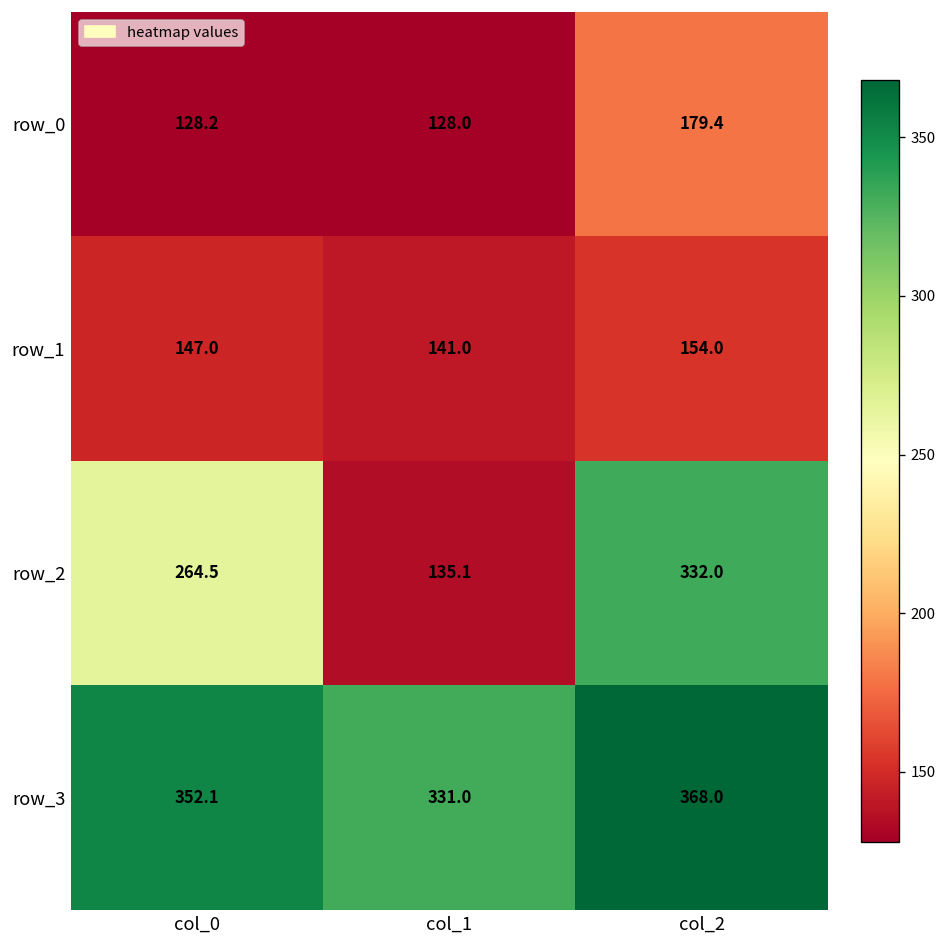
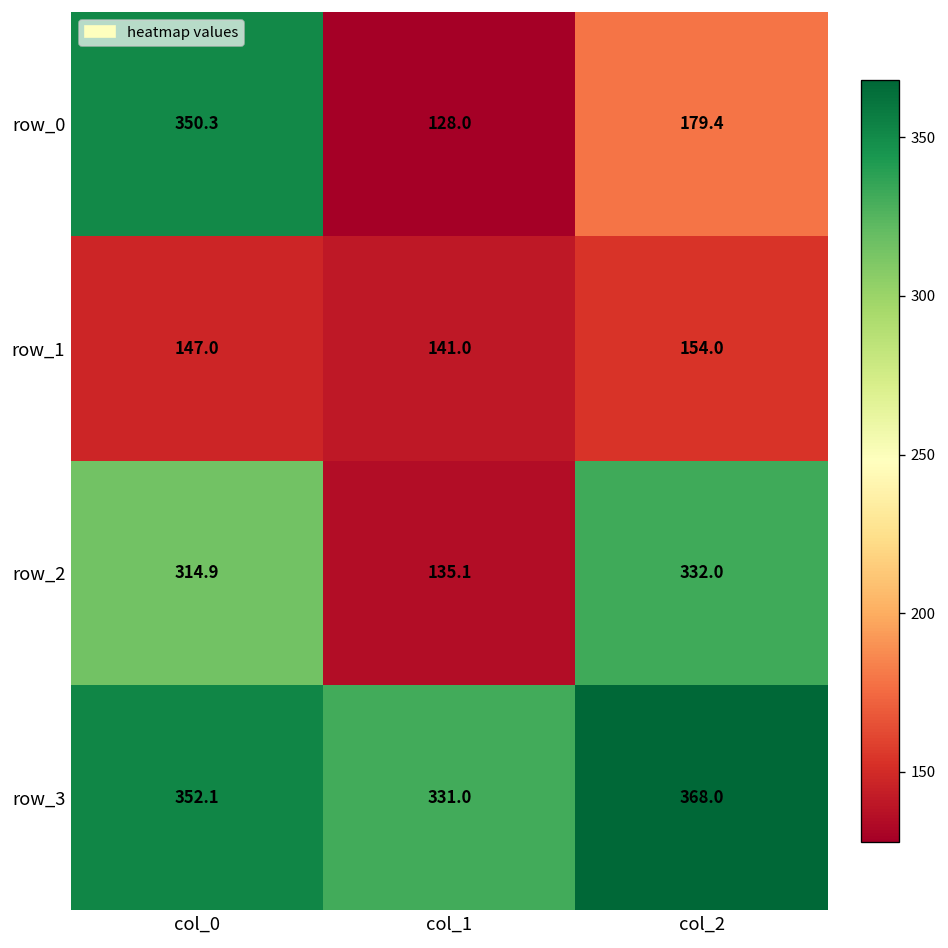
row_0, col_0: 128.2 -> 350.3
row_2, col_0: 264.5 -> 314.9
